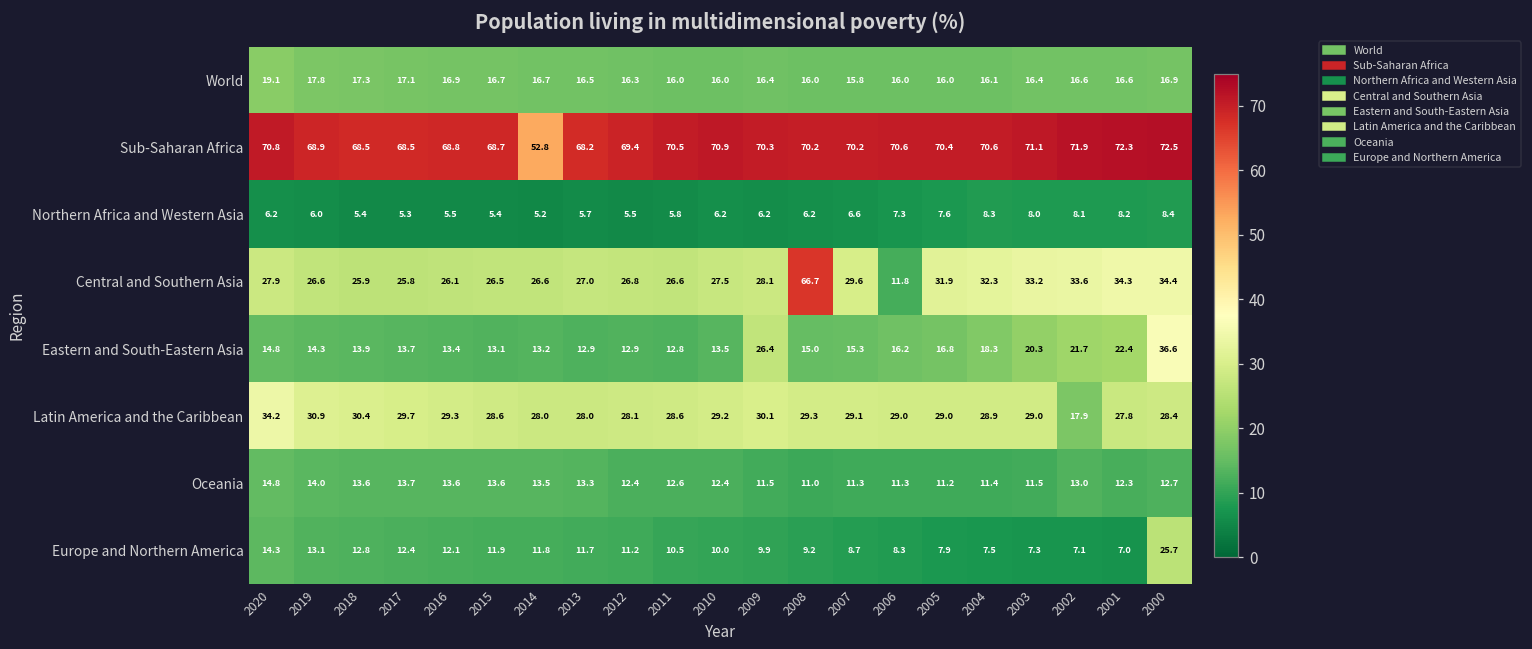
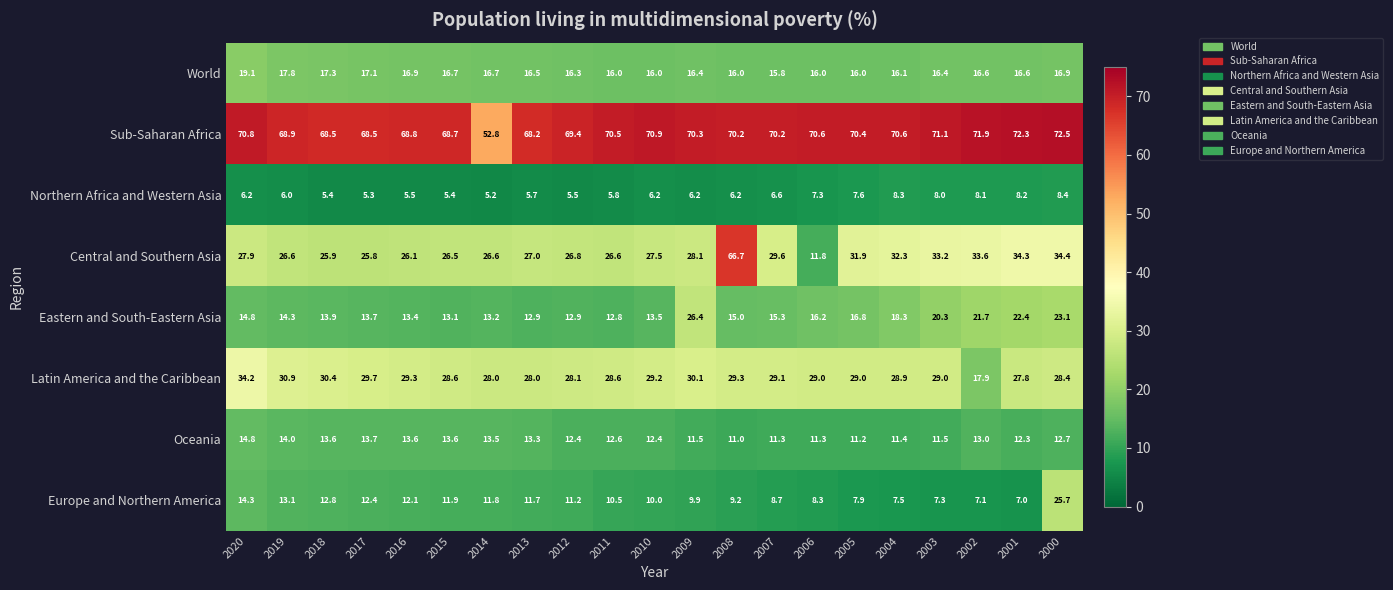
Eastern and South-Eastern Asia, 2000: 36.6 -> 23.1
